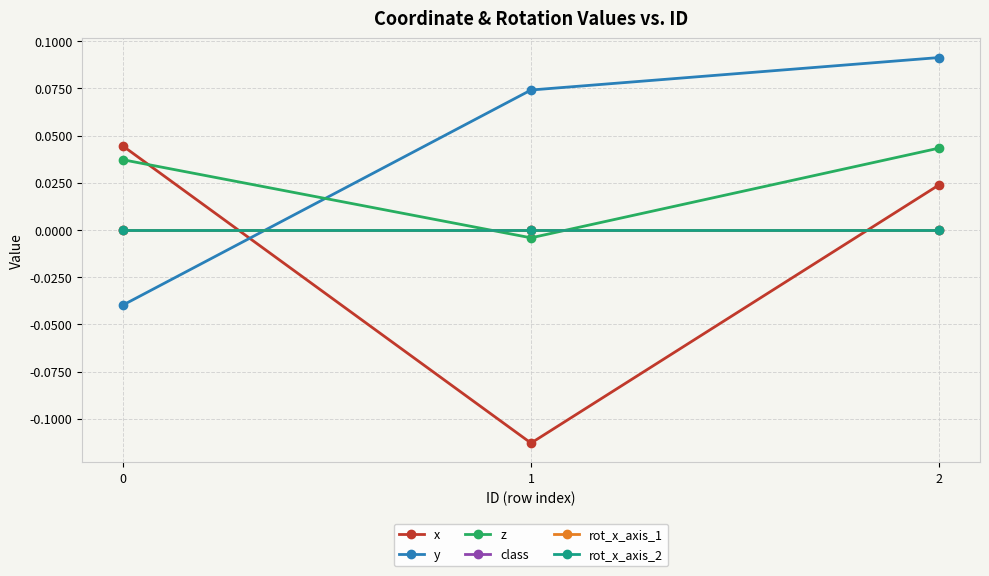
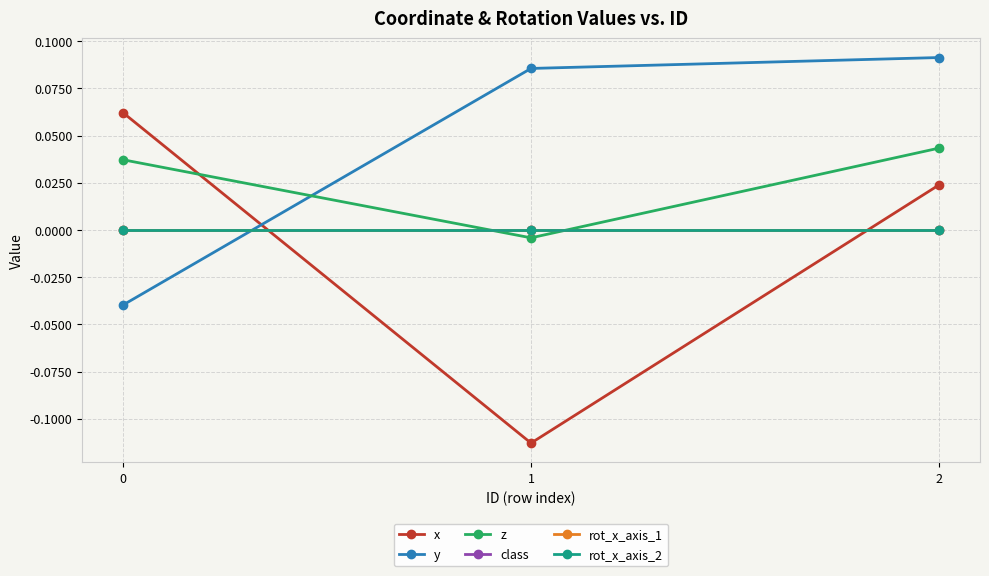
x, 0: 0.045 -> 0.062
y, 1: 0.074 -> 0.086
